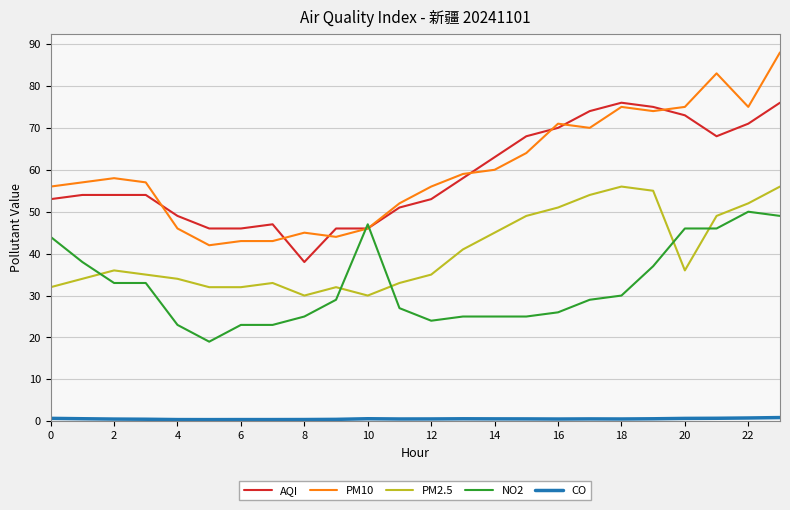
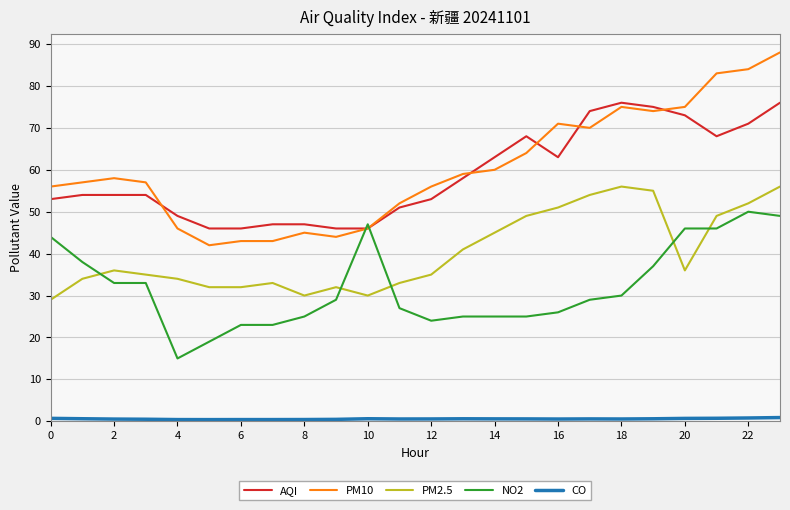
PM2.5, 0: 32 -> 29
NO2, 4: 23 -> 15
AQI, 8: 38 -> 47
AQI, 16: 70 -> 63
PM10, 22: 75 -> 84
